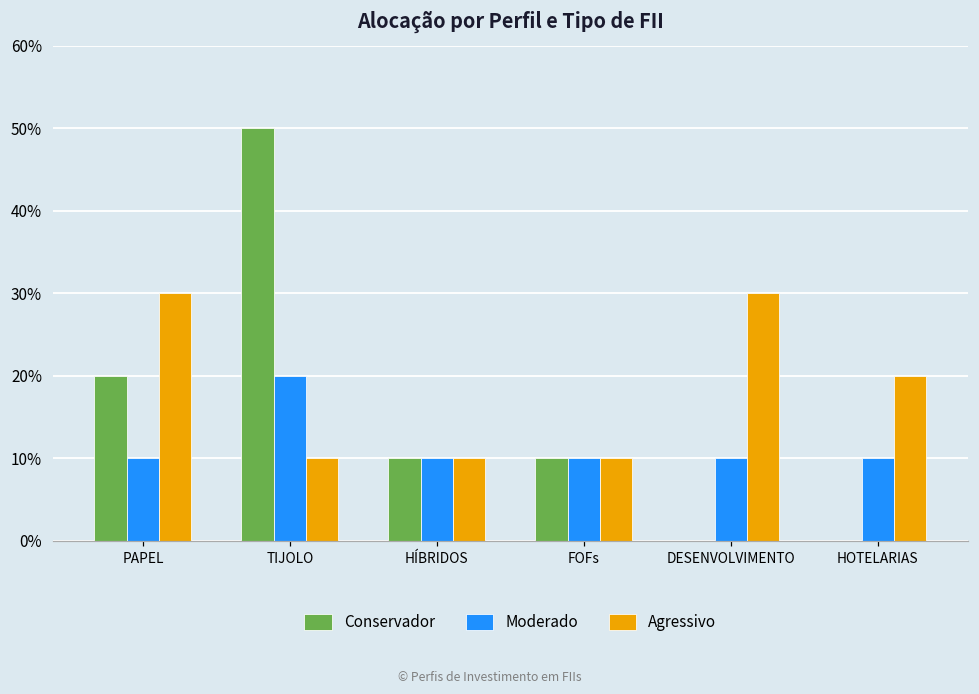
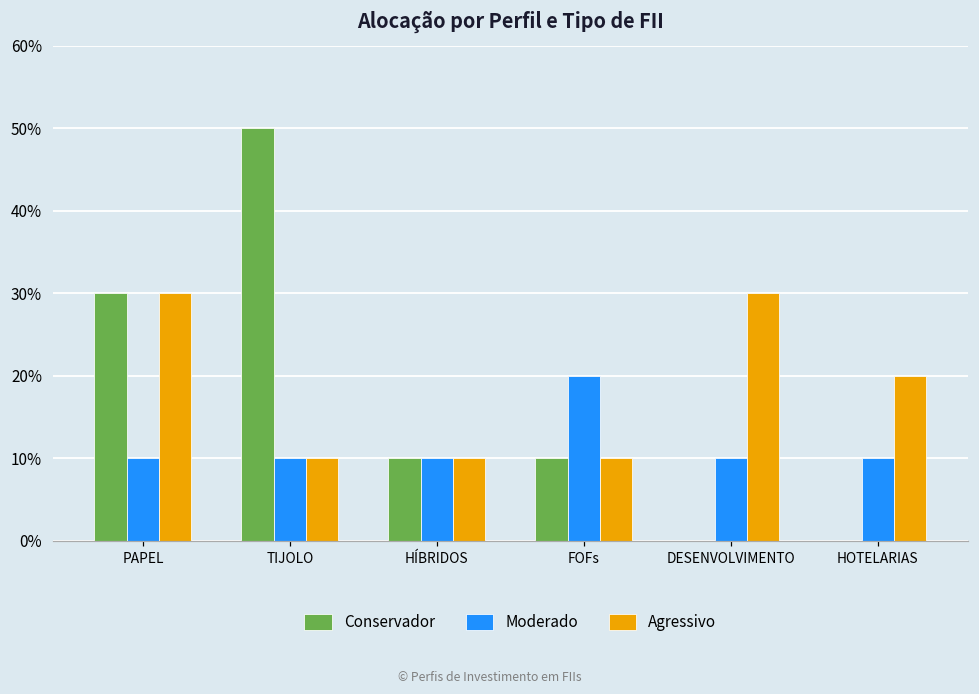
Conservador, PAPEL: 20% -> 30%
Moderado, TIJOLO: 20% -> 10%
Moderado, FOFs: 10% -> 20%
